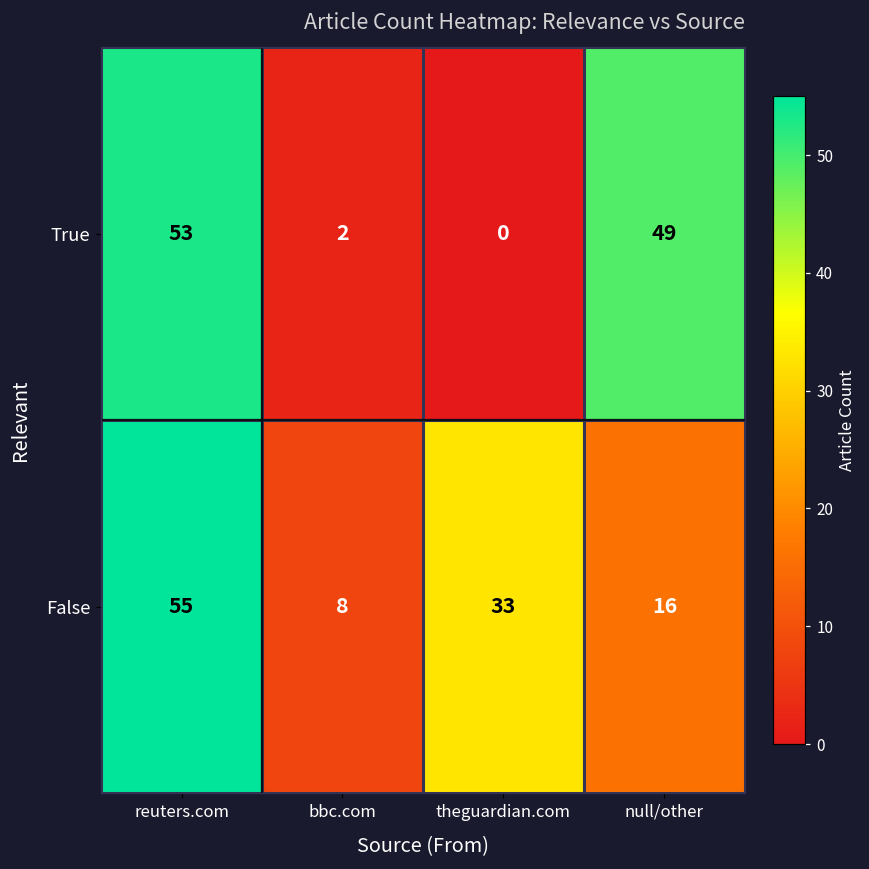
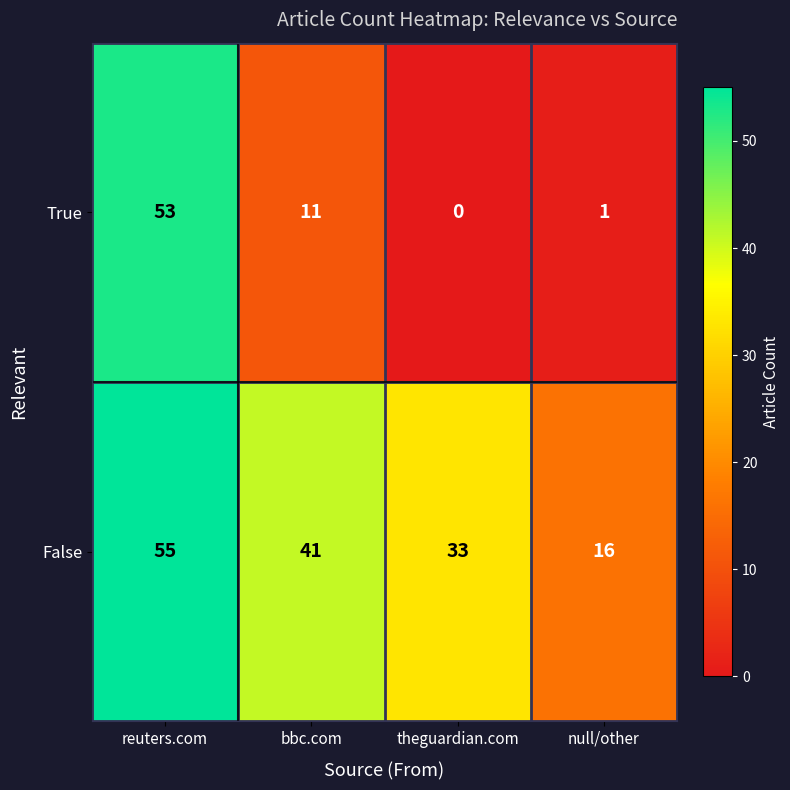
True, bbc.com: 2 -> 11
True, null/other: 49 -> 1
False, bbc.com: 8 -> 41
